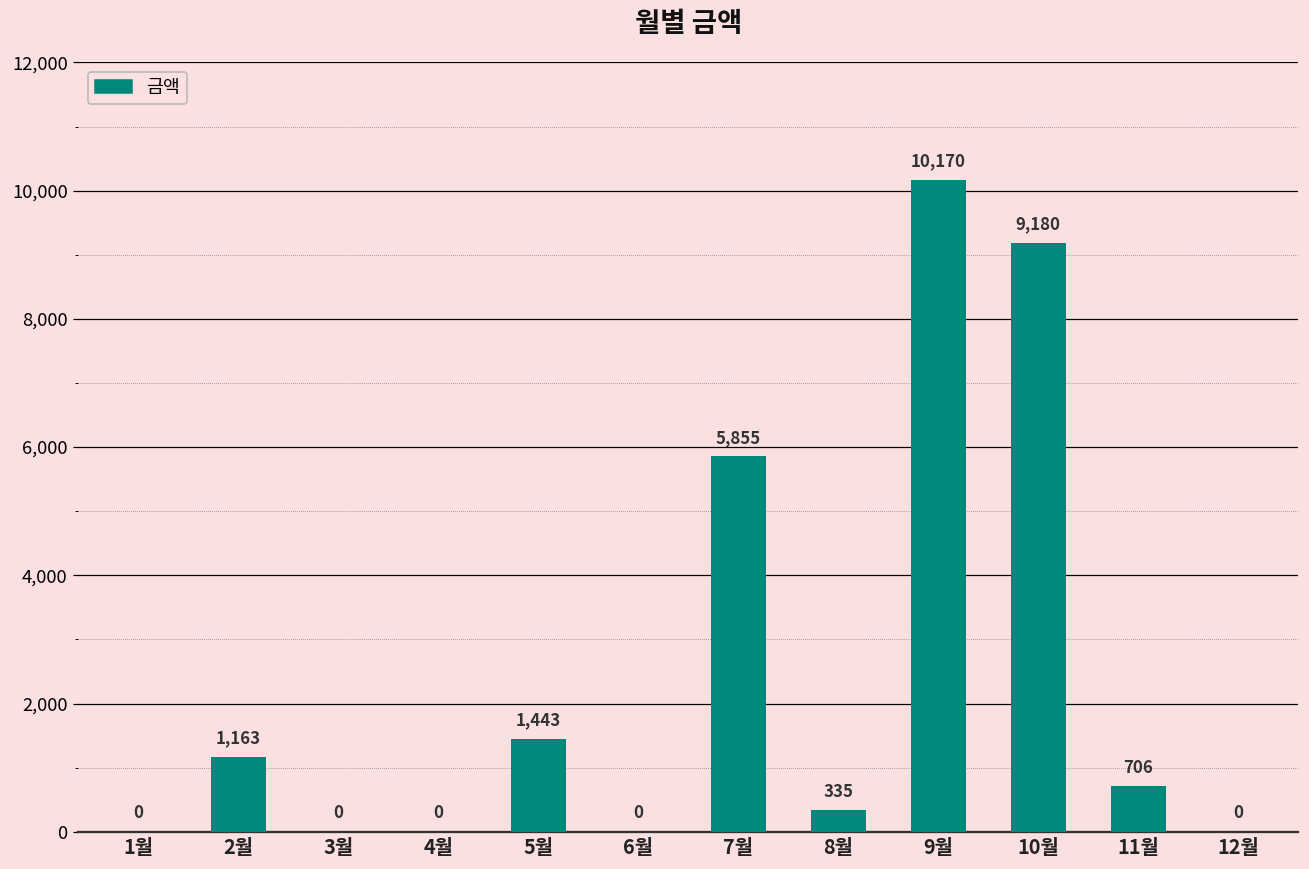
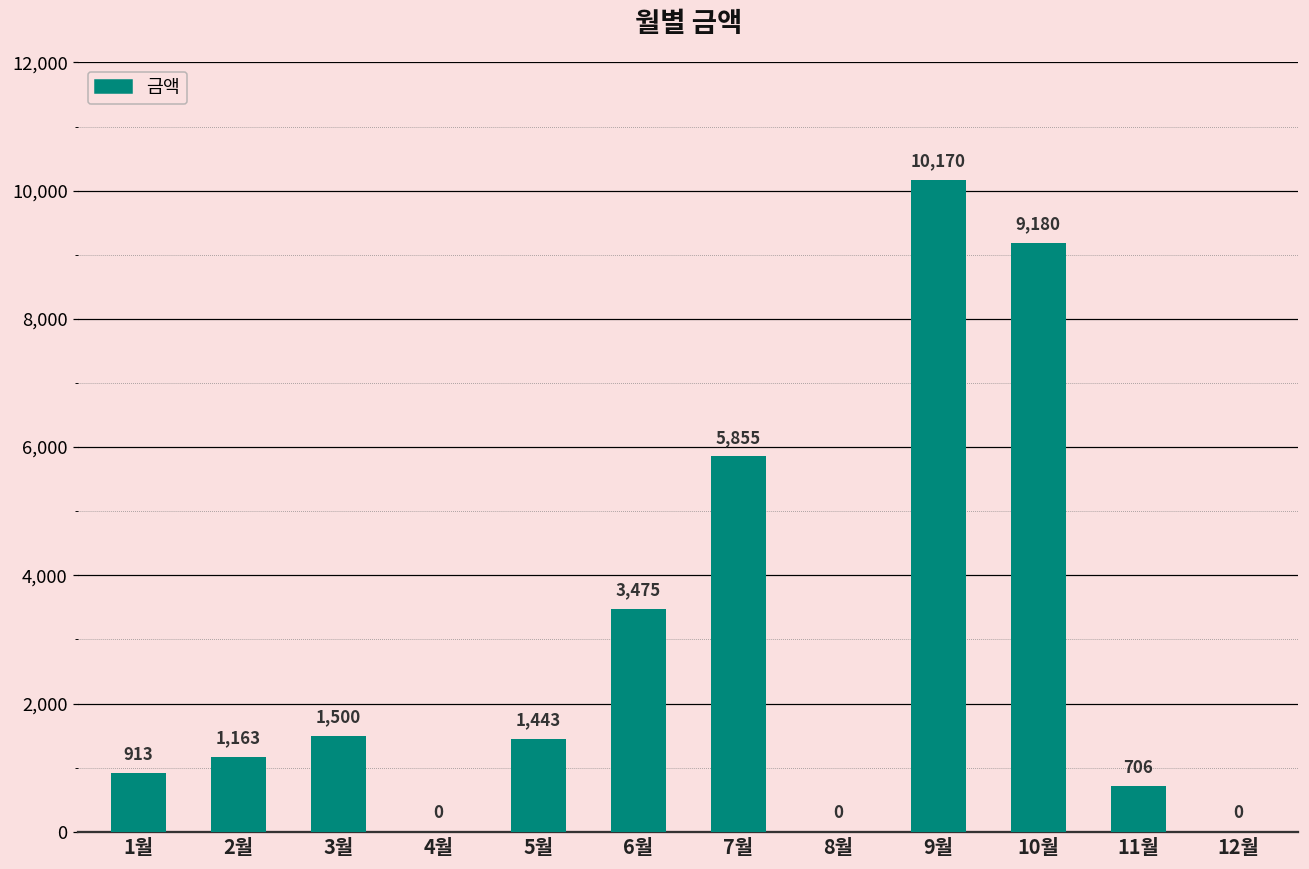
1월: 0 -> 913
3월: 0 -> 1,500
6월: 0 -> 3,475
8월: 335 -> 0
